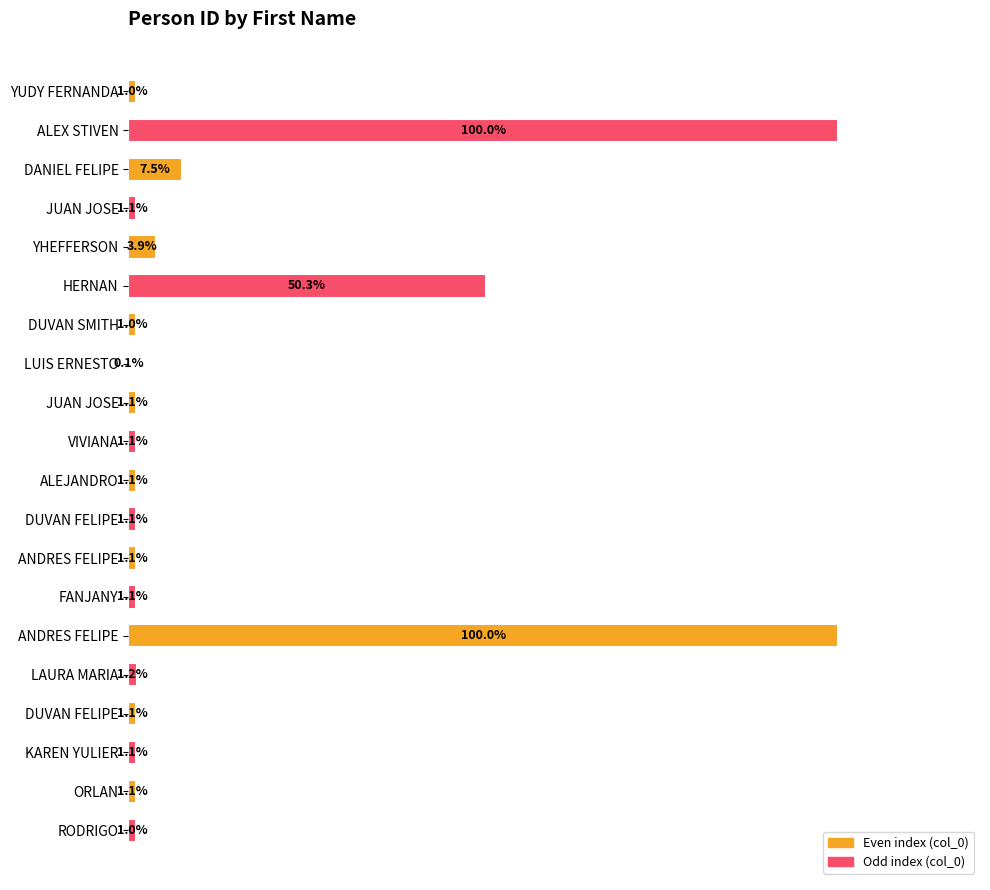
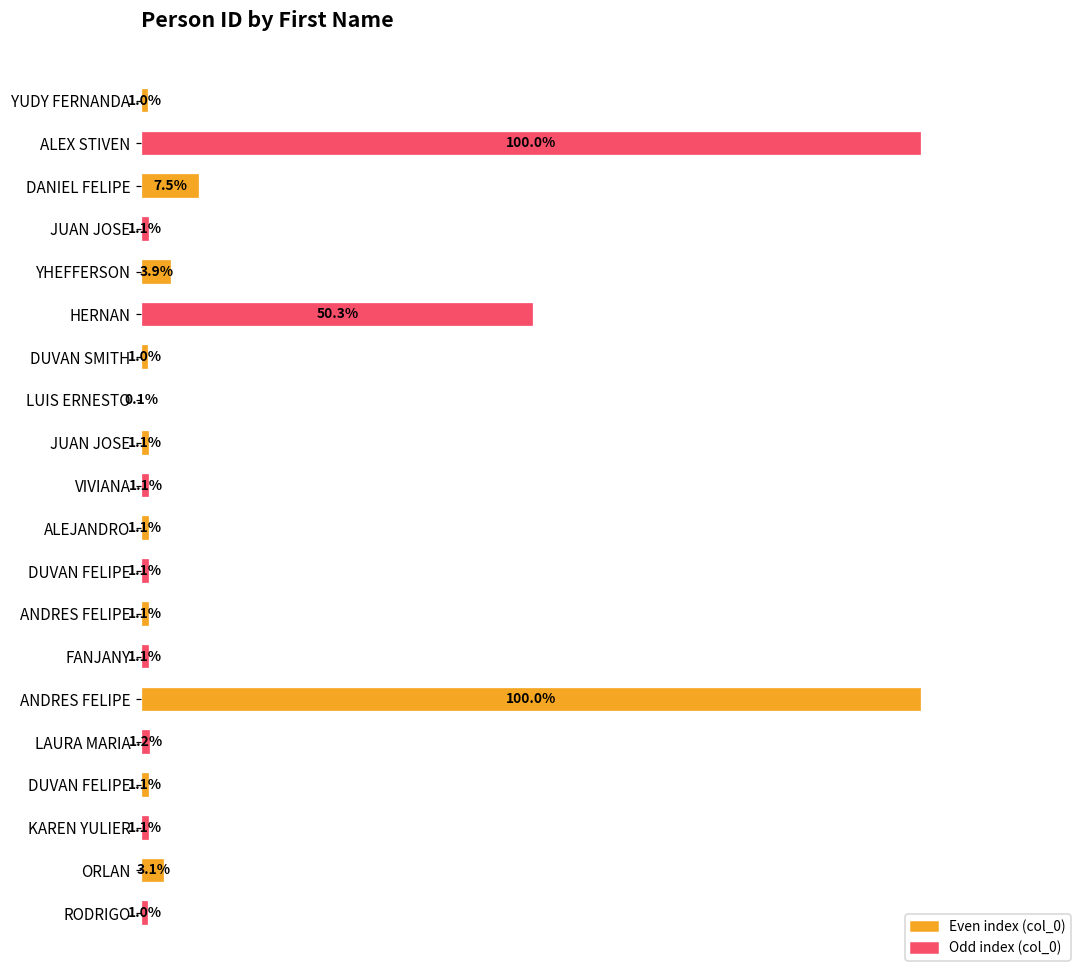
ORLAN: 1.1% -> 3.1%
